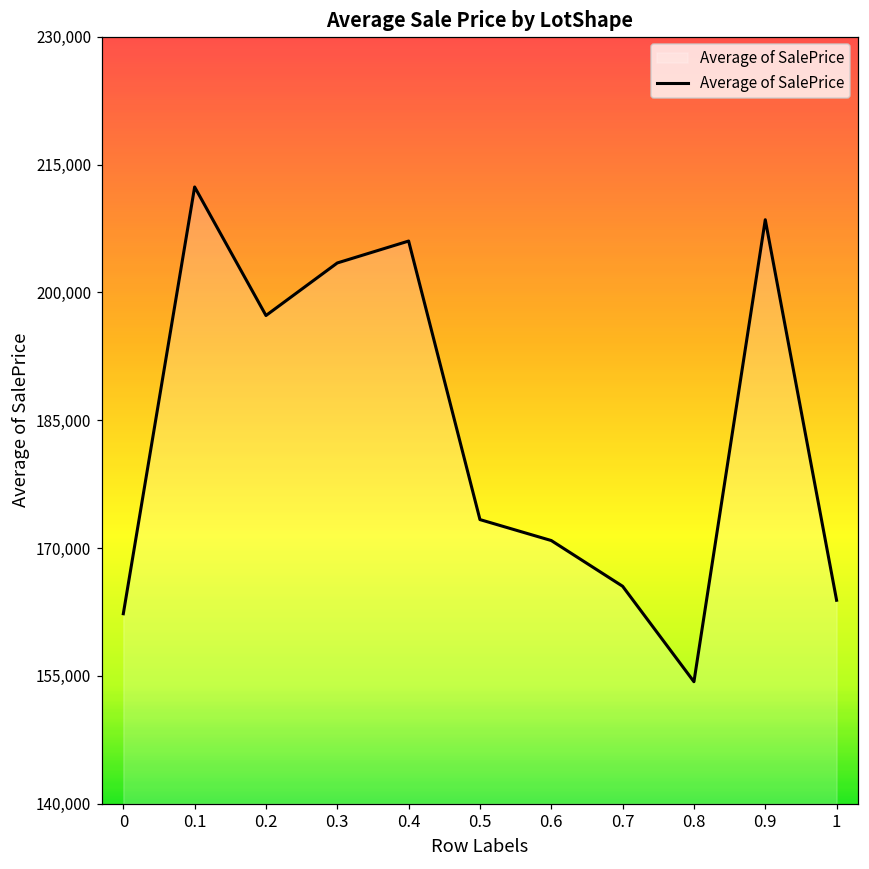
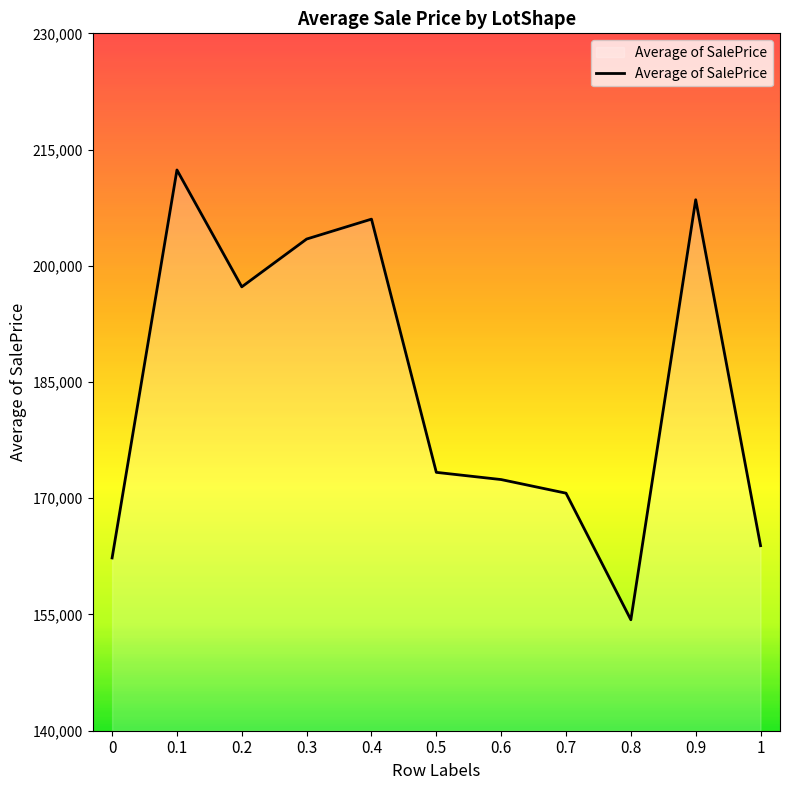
0.6: 171,000 -> 172,000
0.7: 166,000 -> 171,000
